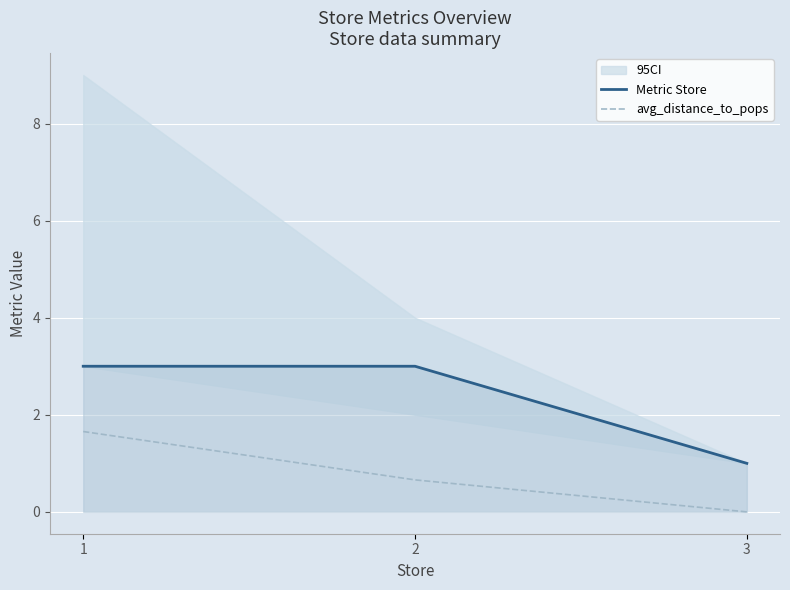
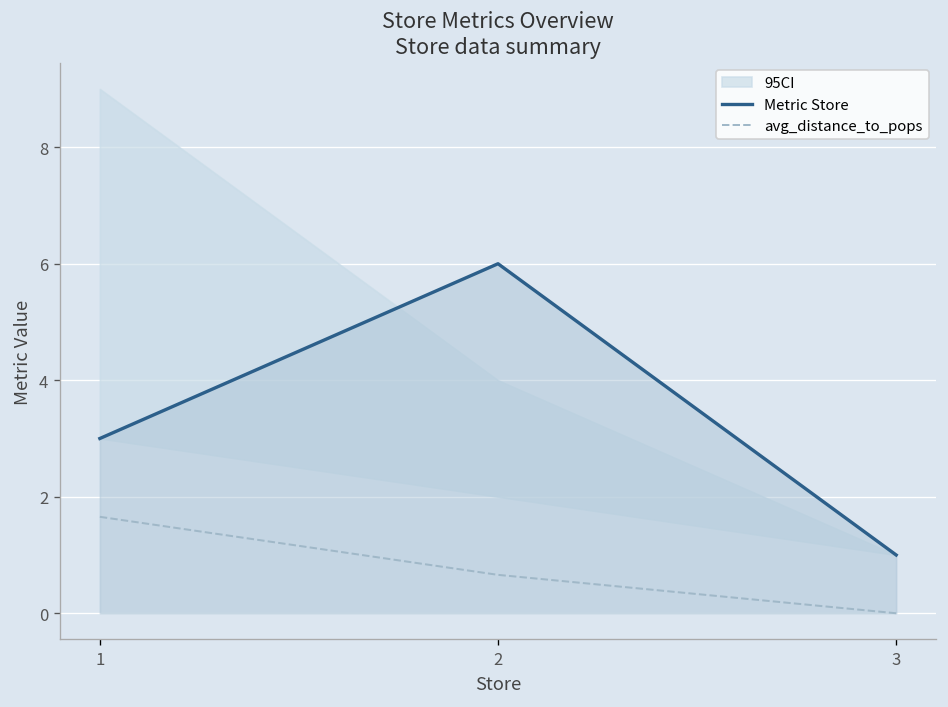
Metric Store, 2: 3 -> 6
